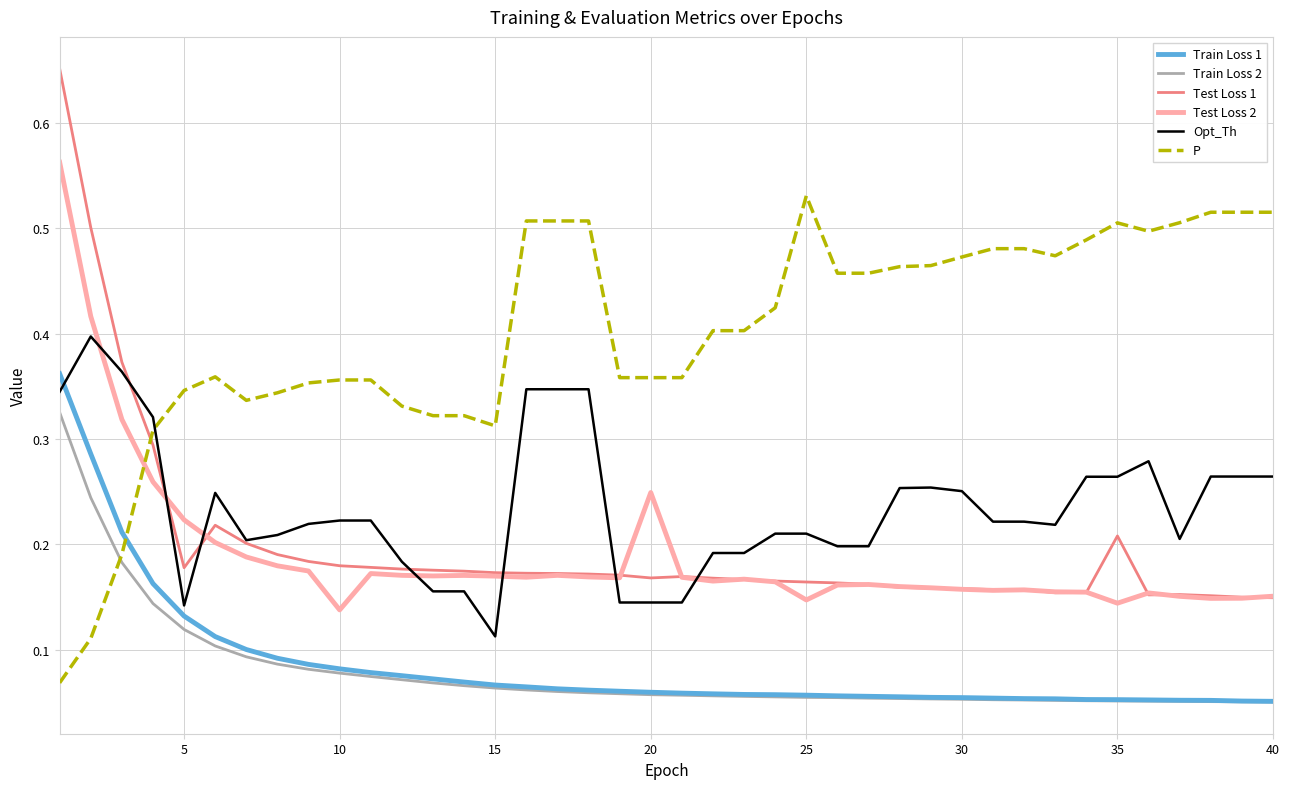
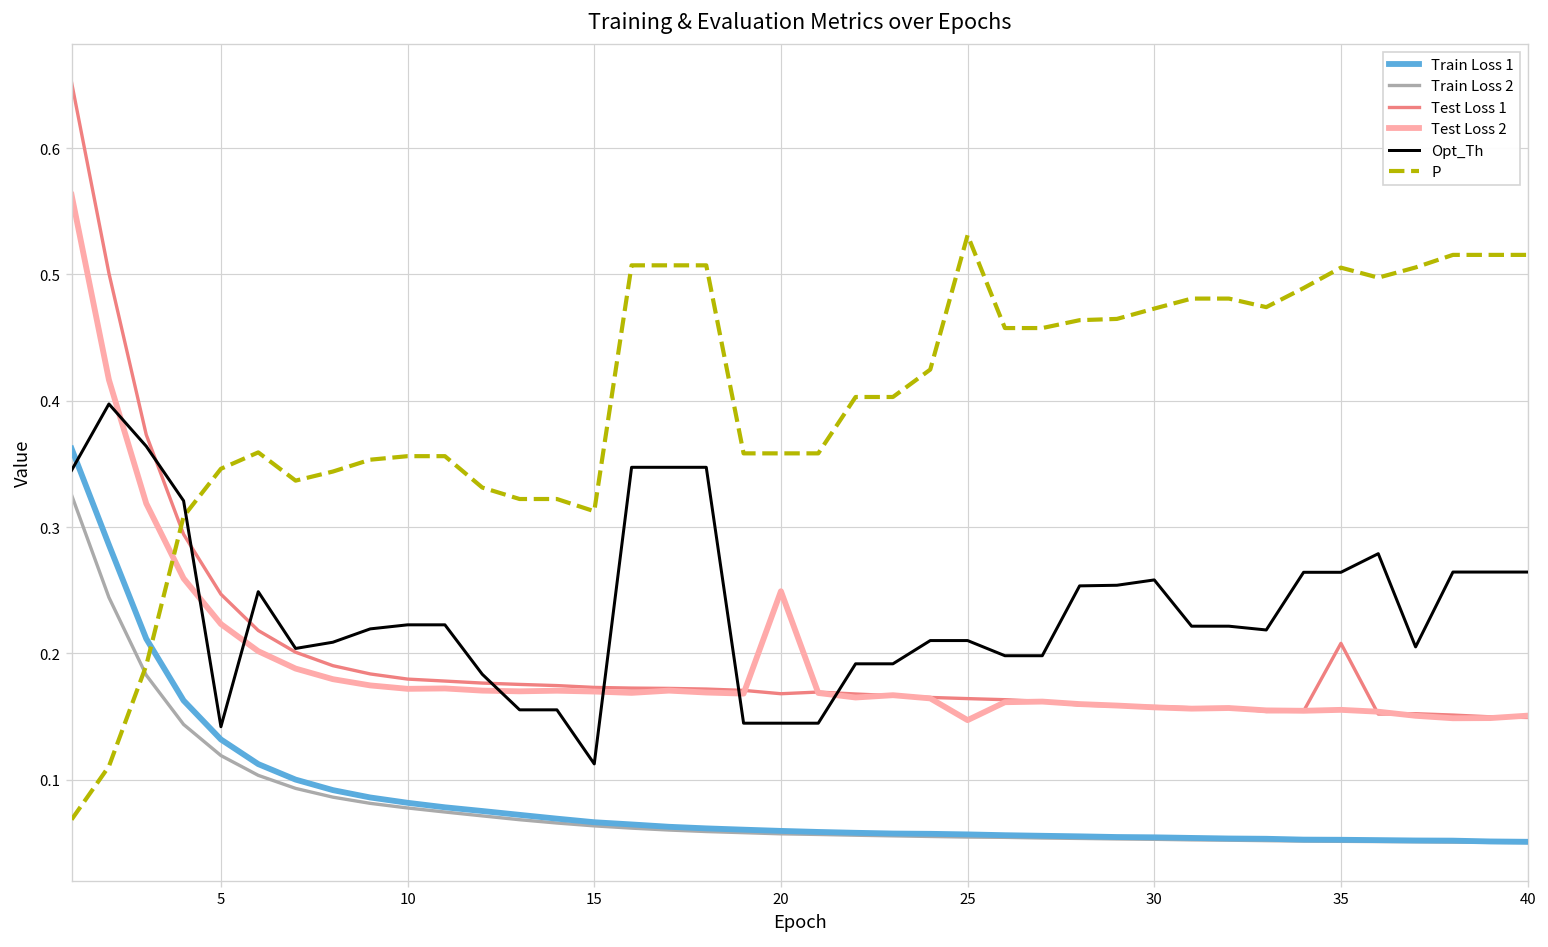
Test Loss 1, 5: 0.178 -> 0.247
Test Loss 2, 10: 0.138 -> 0.172
Opt_Th, 30: 0.251 -> 0.258
Test Loss 2, 35: 0.144 -> 0.155
